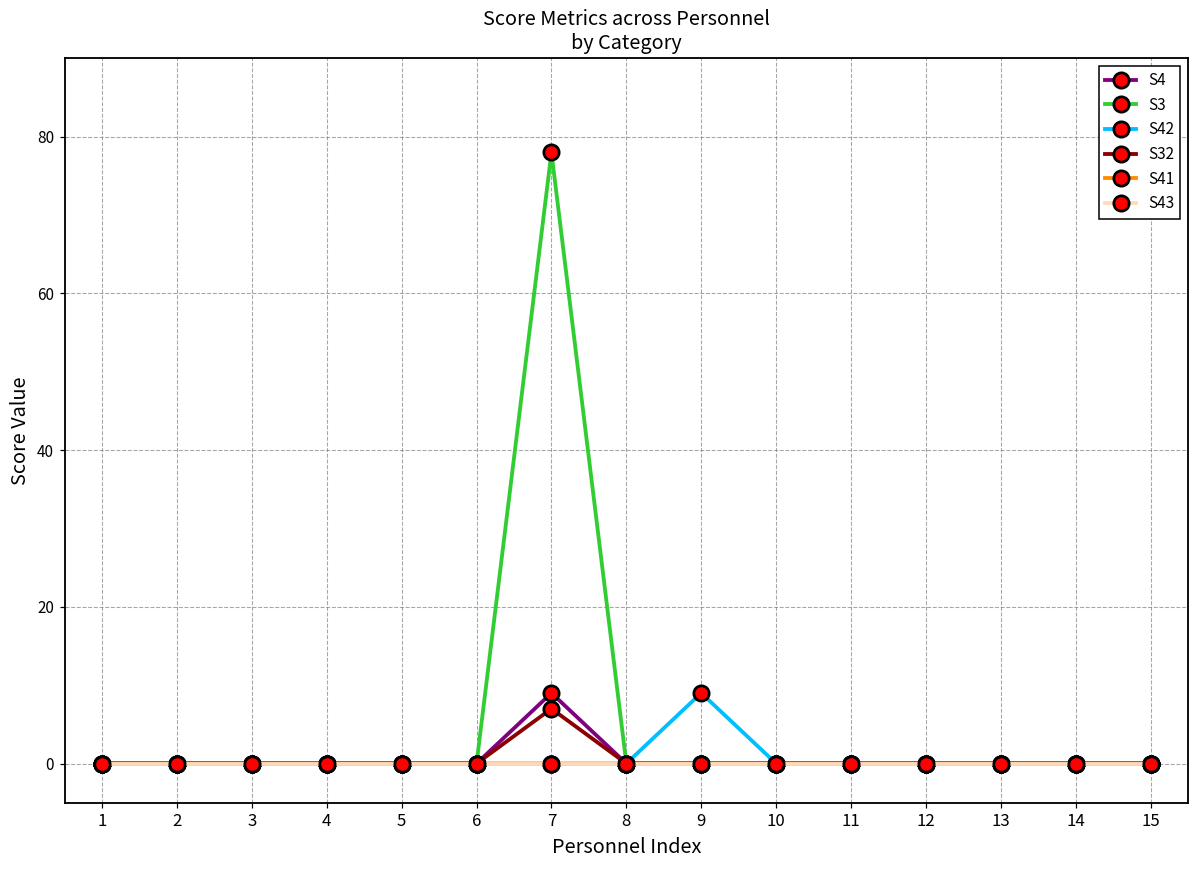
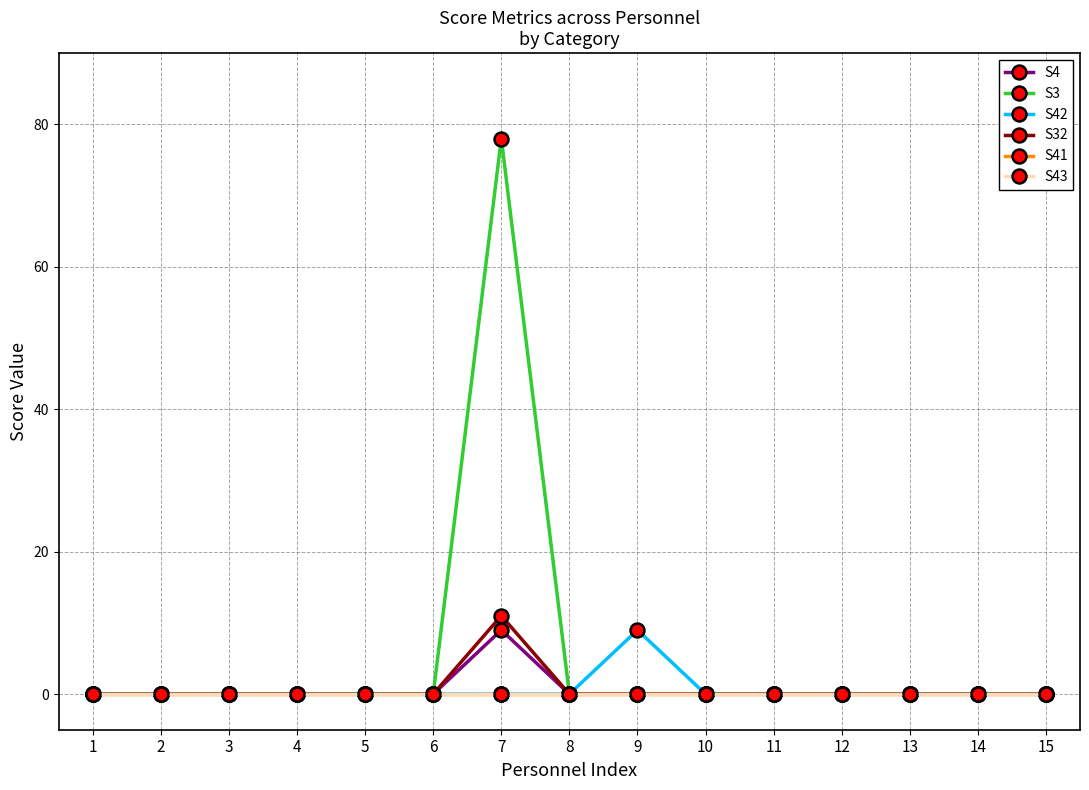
S32, 7: 7 -> 11
